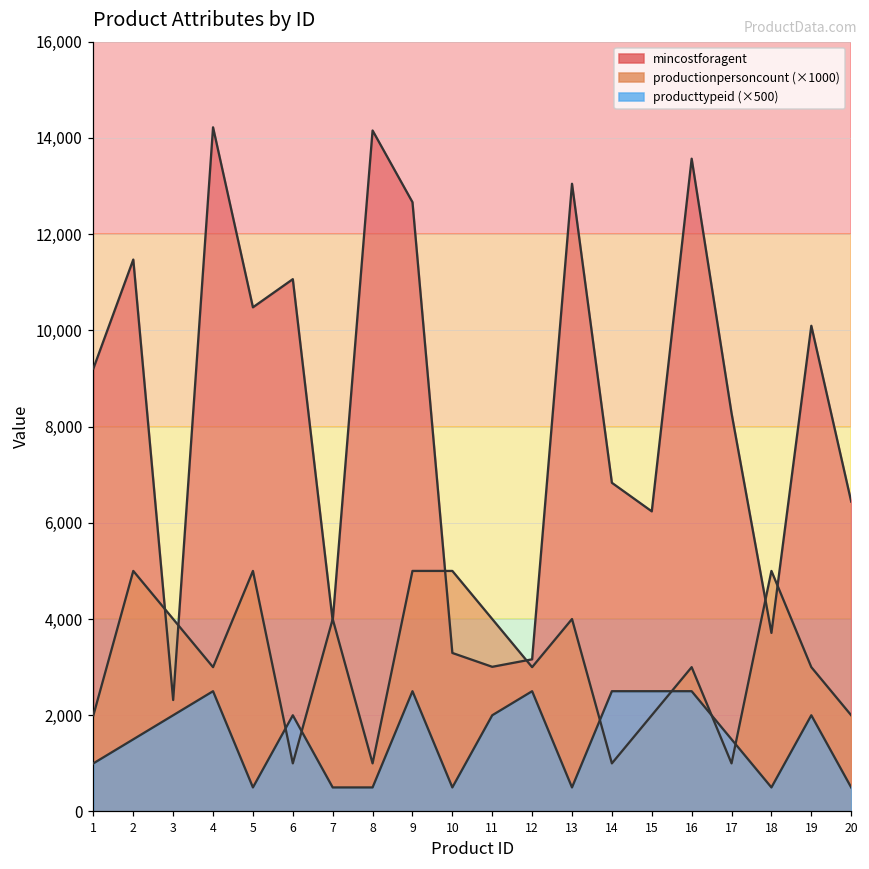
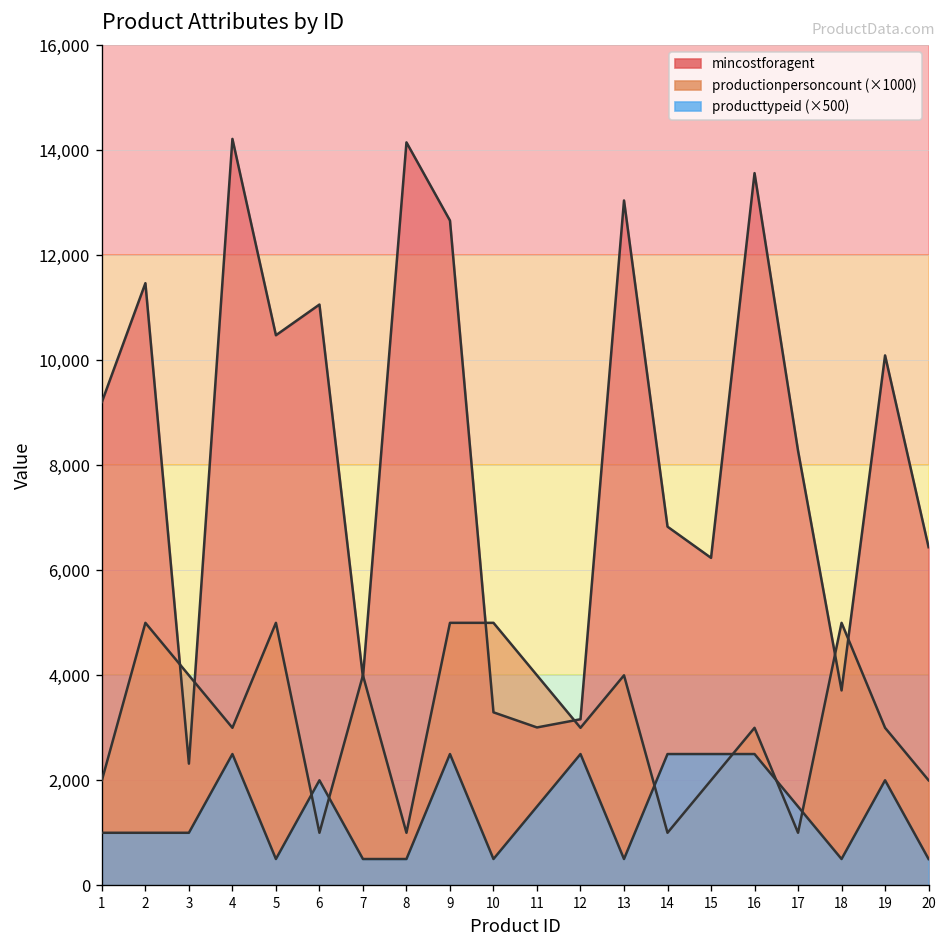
producttypeid (×500), 2: 1,500 -> 1,000
producttypeid (×500), 3: 2,000 -> 1,000
producttypeid (×500), 11: 2,000 -> 1,500
